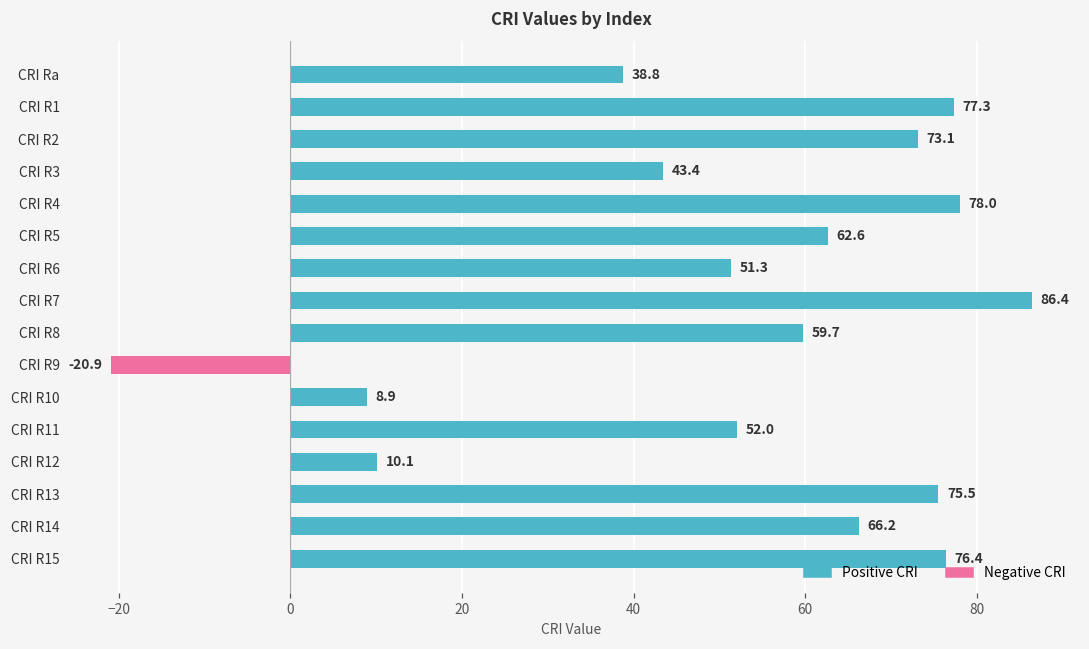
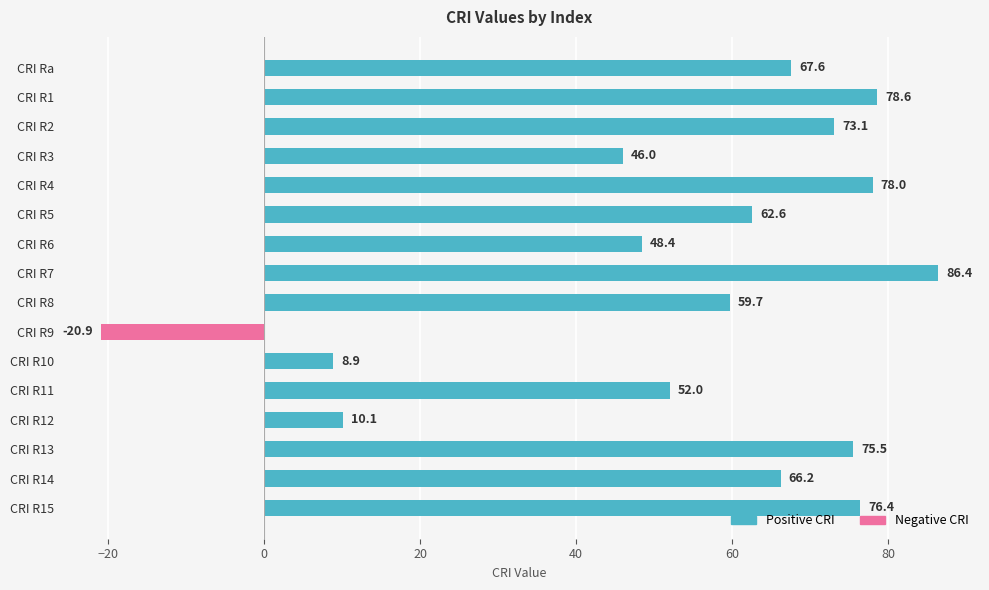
CRI Ra: 38.8 -> 67.6
CRI R1: 77.3 -> 78.6
CRI R3: 43.4 -> 46.0
CRI R6: 51.3 -> 48.4
